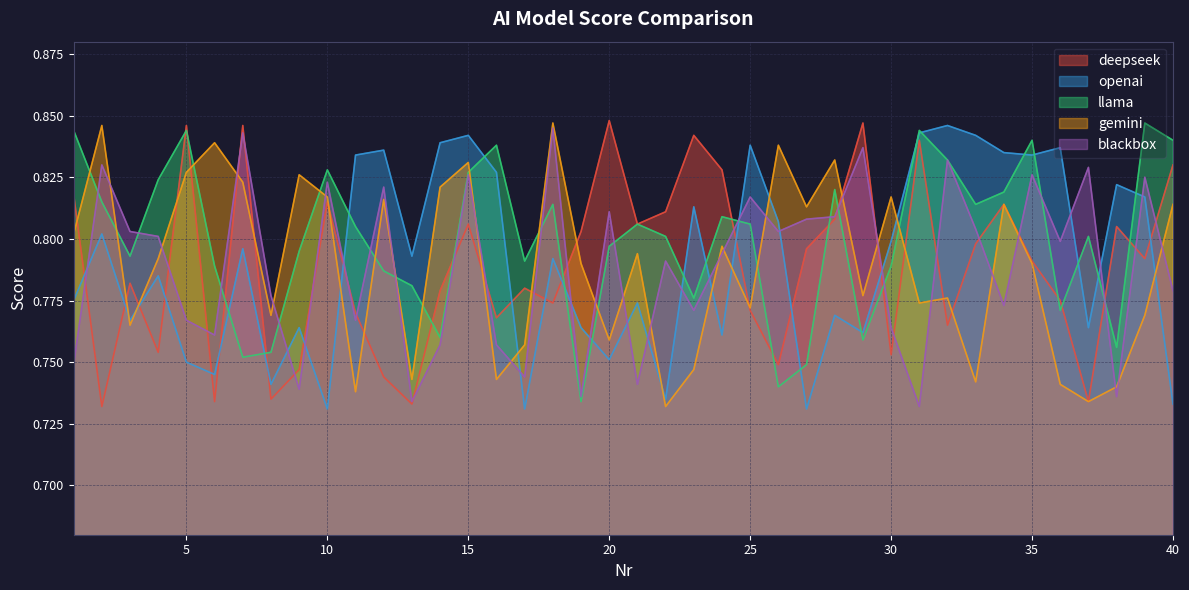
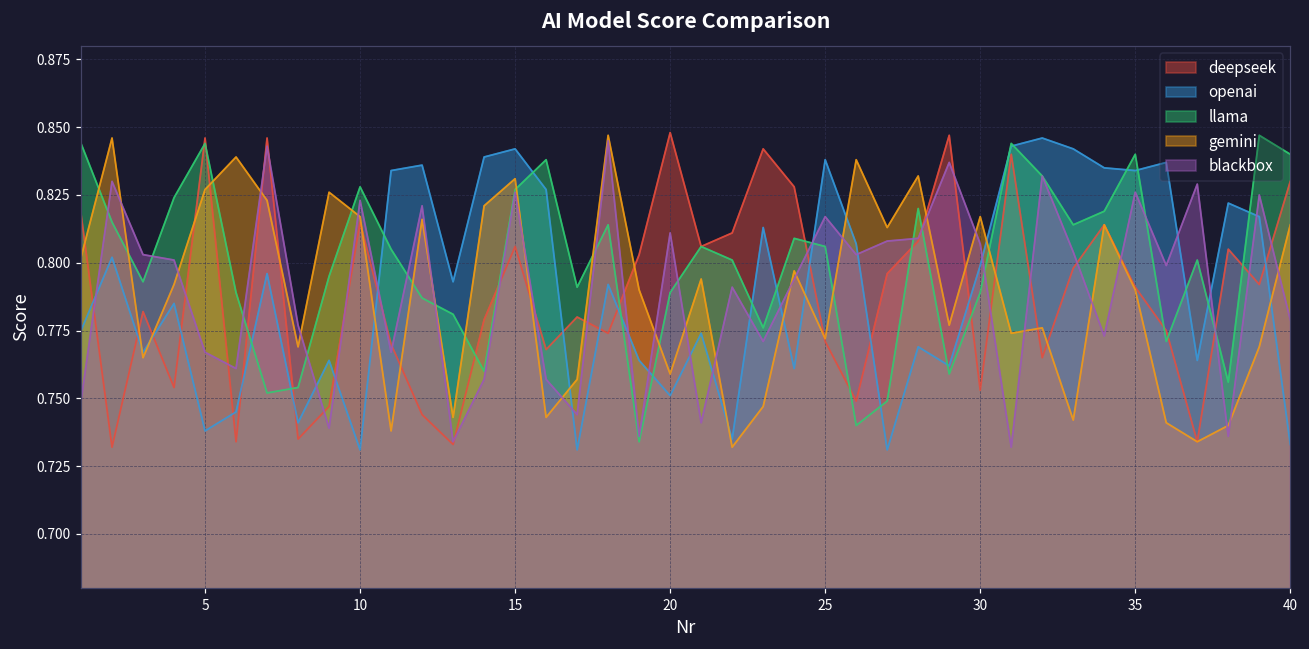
openai, 5: 0.750 -> 0.738
llama, 20: 0.797 -> 0.789
blackbox, 30: 0.764 -> 0.807
